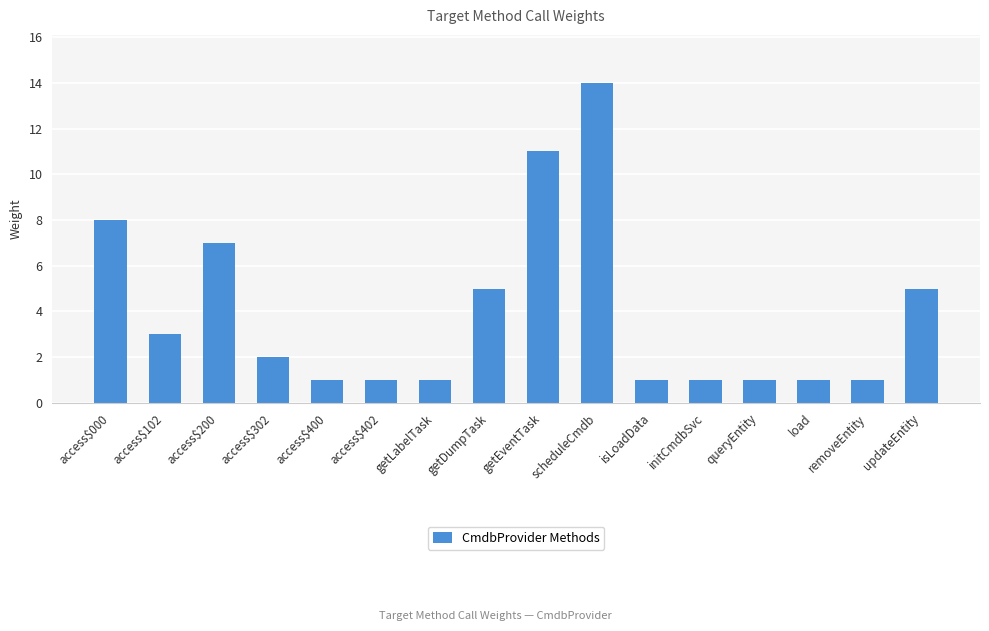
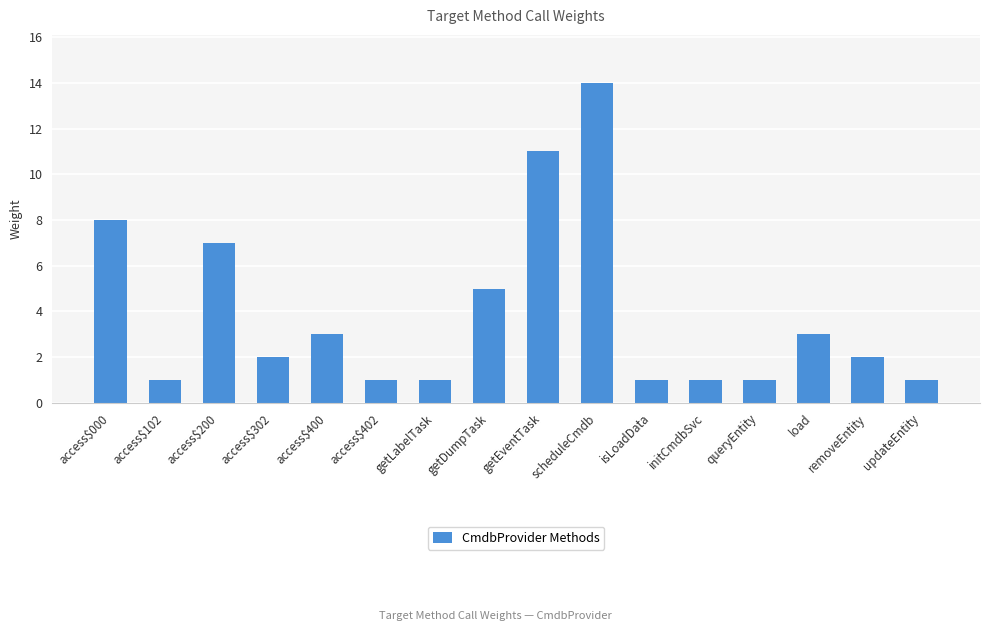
access$102: 3 -> 1
access$400: 1 -> 3
load: 1 -> 3
removeEntity: 1 -> 2
updateEntity: 5 -> 1
